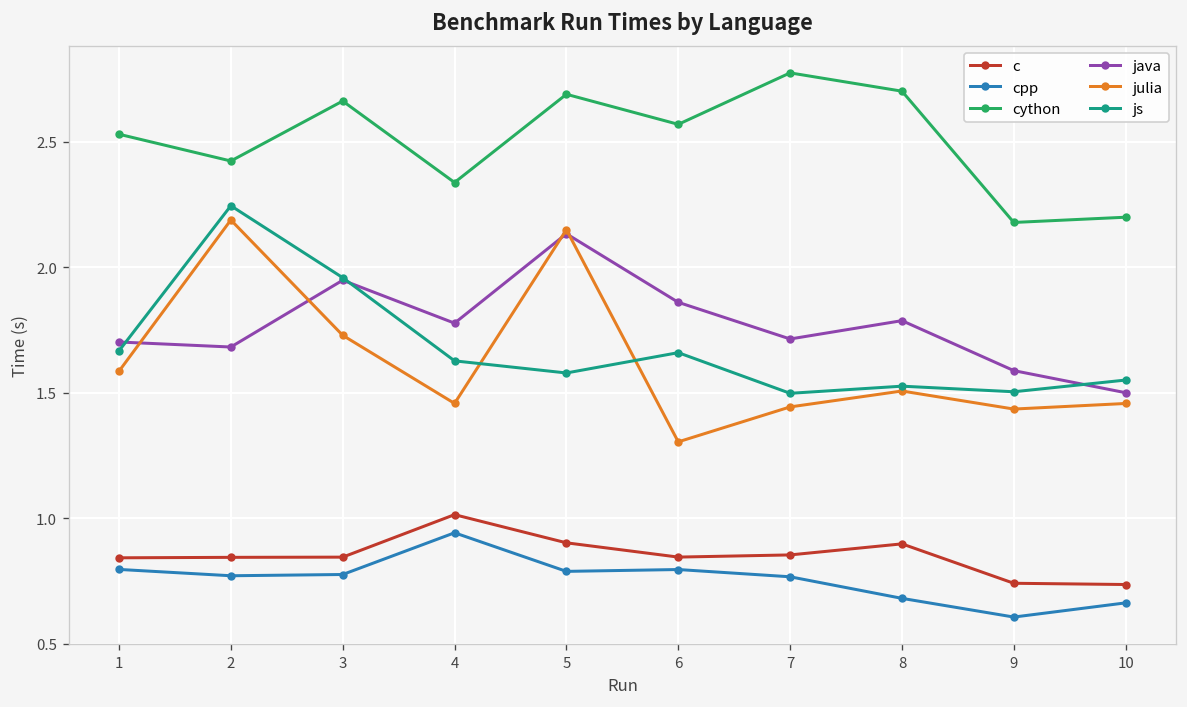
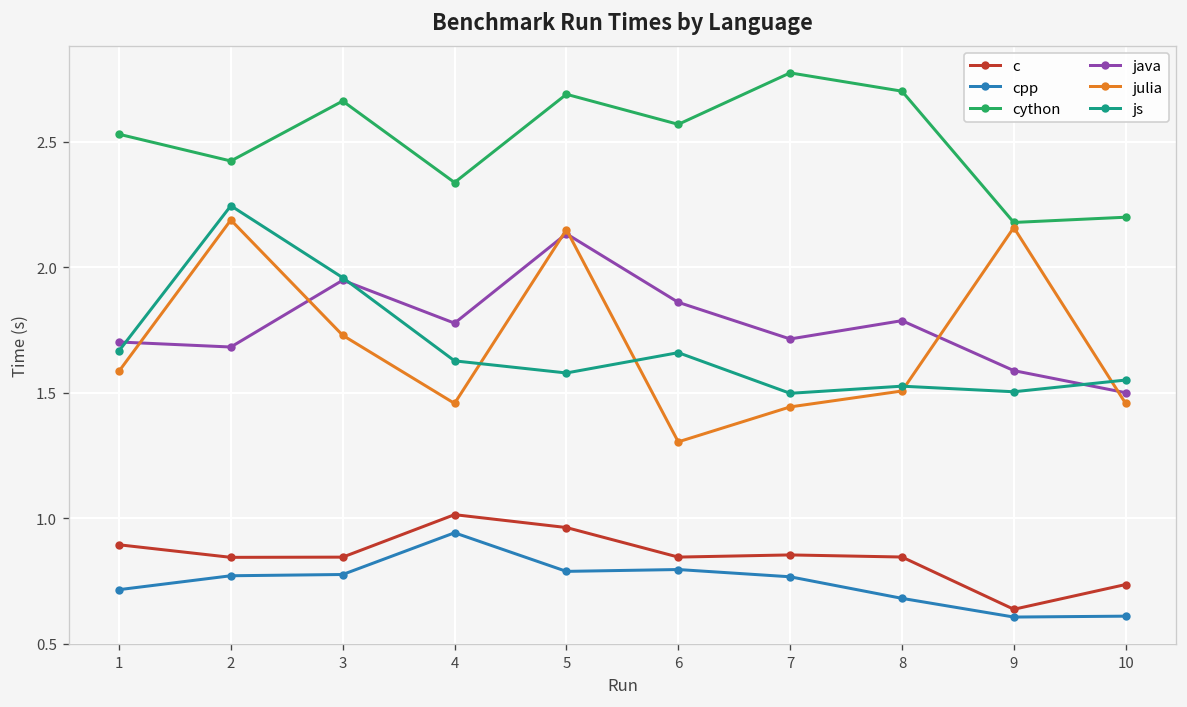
c, 1: 0.84 -> 0.89
cpp, 1: 0.80 -> 0.72
c, 5: 0.90 -> 0.96
c, 8: 0.90 -> 0.85
c, 9: 0.74 -> 0.64
julia, 9: 1.43 -> 2.16
cpp, 10: 0.66 -> 0.61
